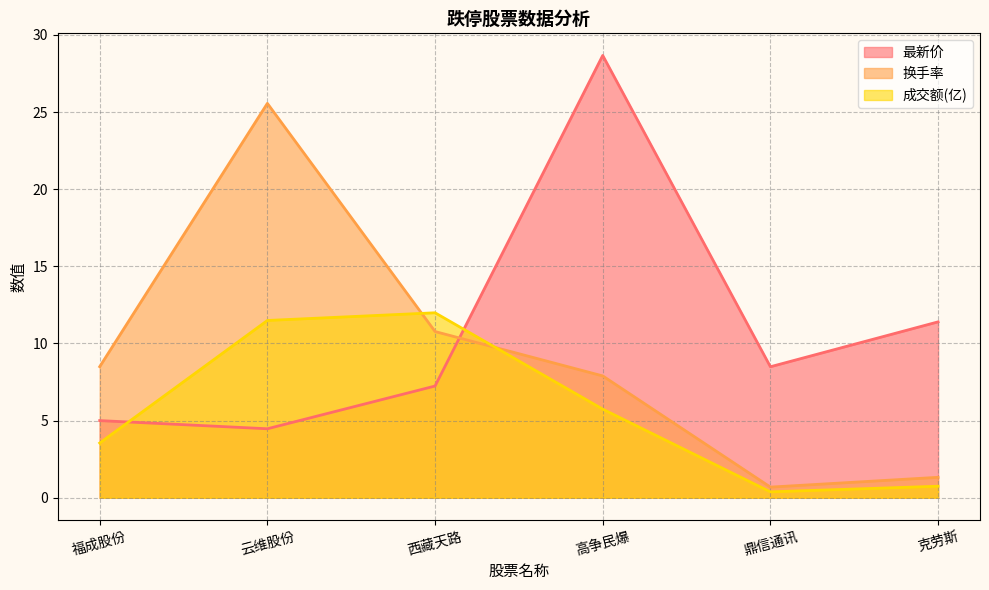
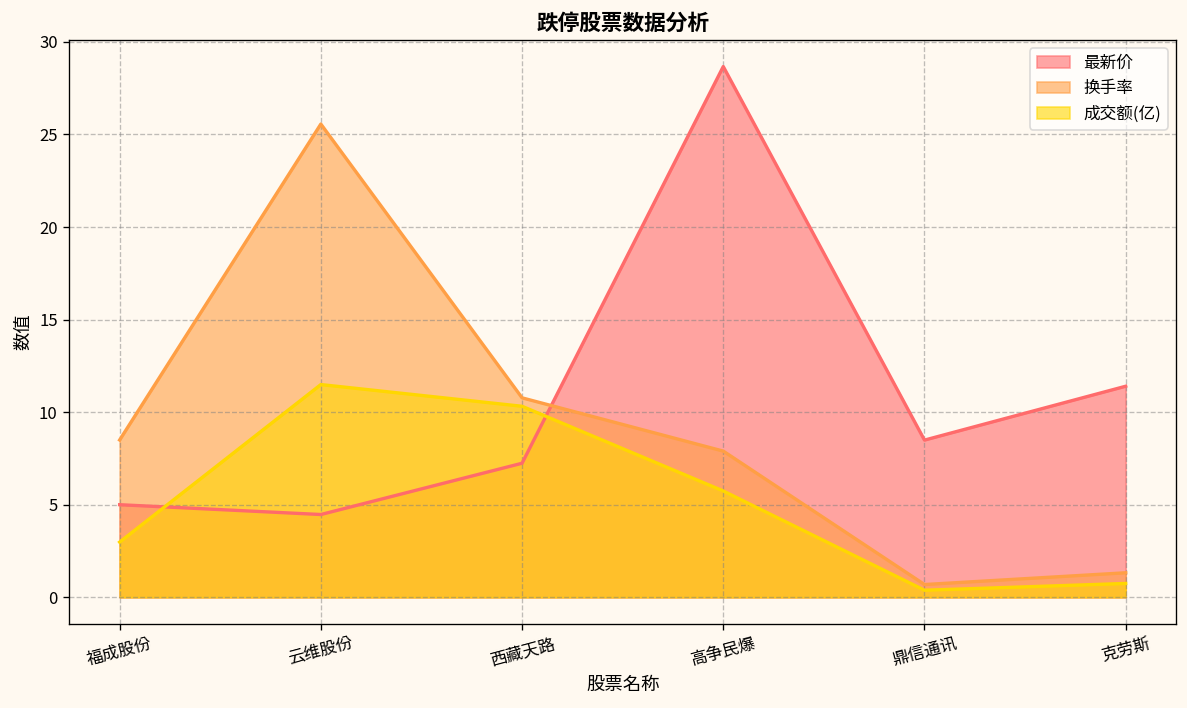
成交额(亿), 福成股份: 3.5 -> 3.0
成交额(亿), 西藏天路: 12.0 -> 10.3
